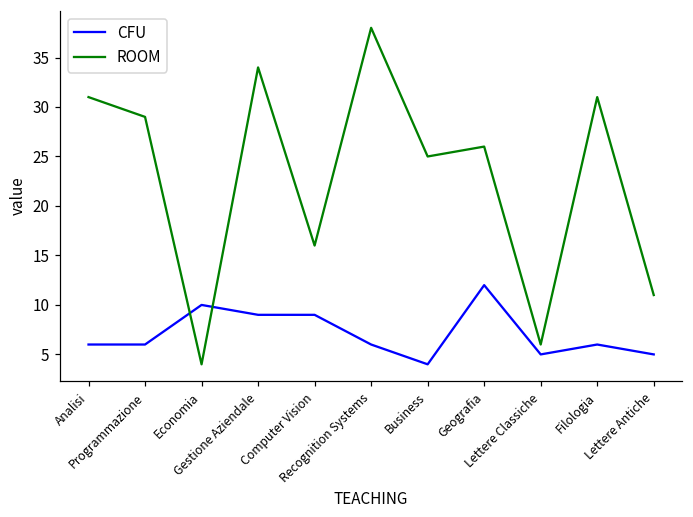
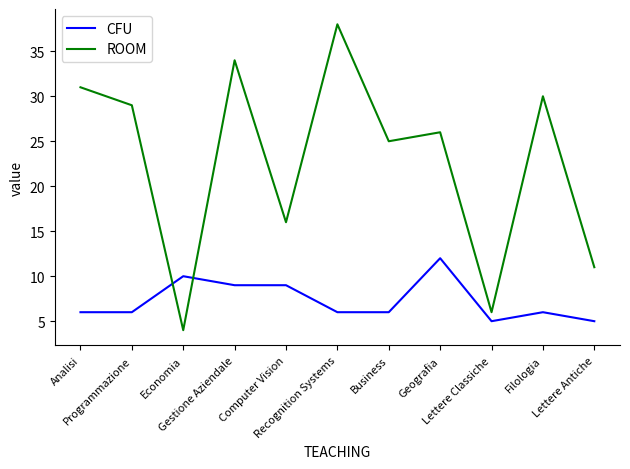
CFU, Business: 4 -> 6
ROOM, Filologia: 31 -> 30
